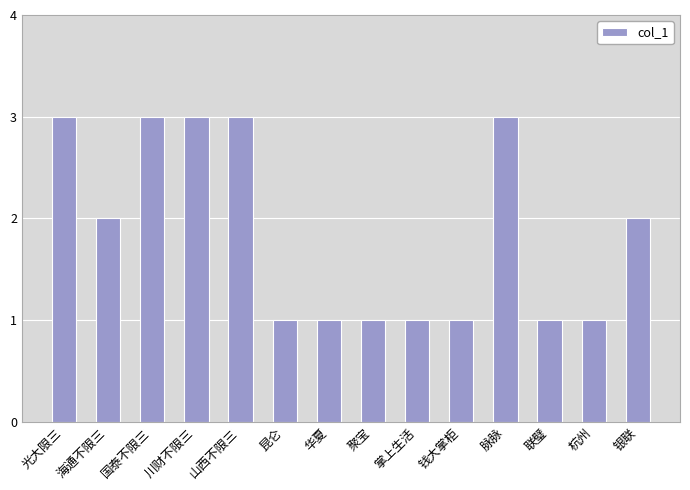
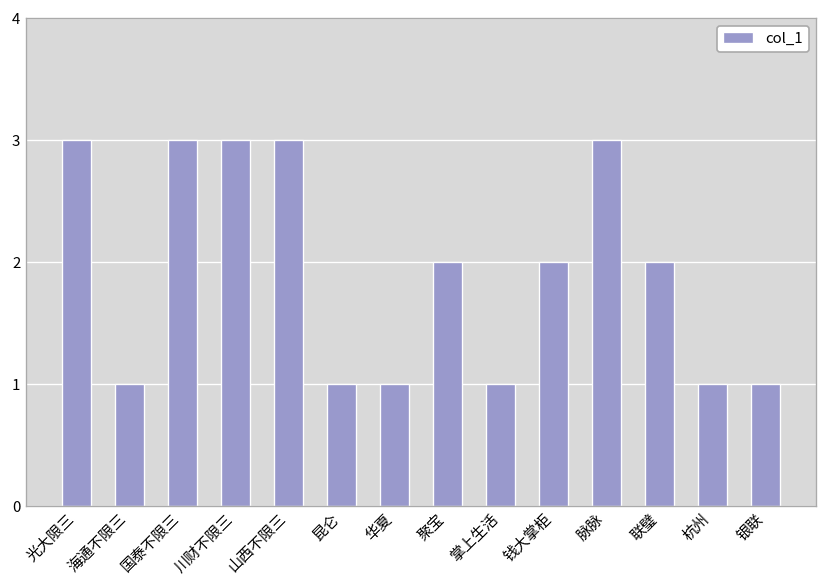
海通不限三: 2 -> 1
聚宝: 1 -> 2
钱大掌柜: 1 -> 2
联璧: 1 -> 2
银联: 2 -> 1
